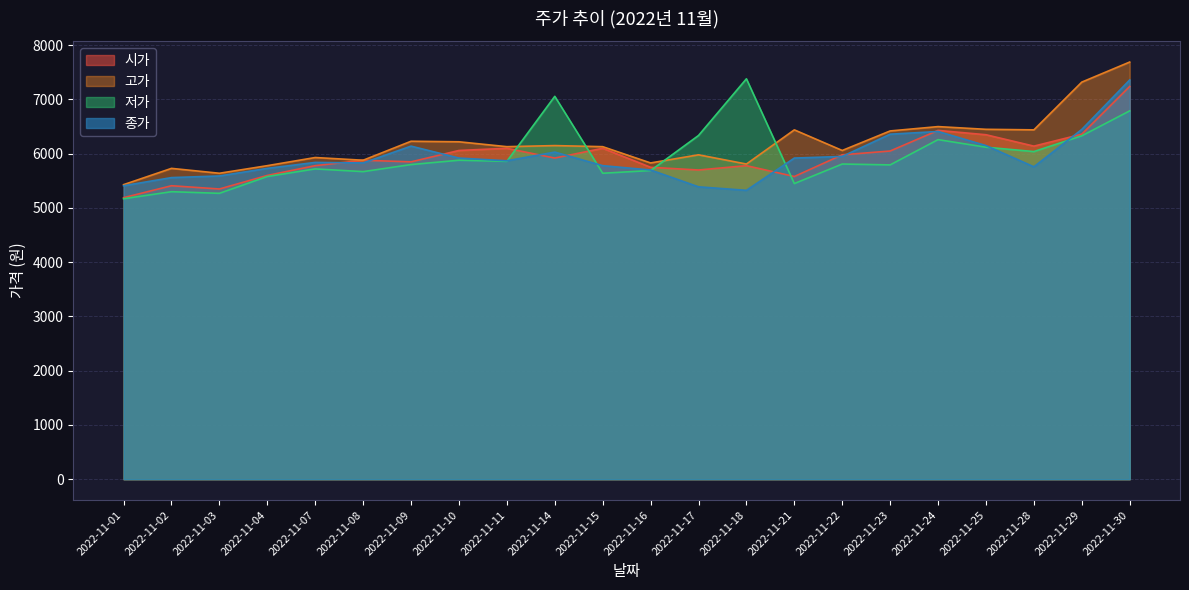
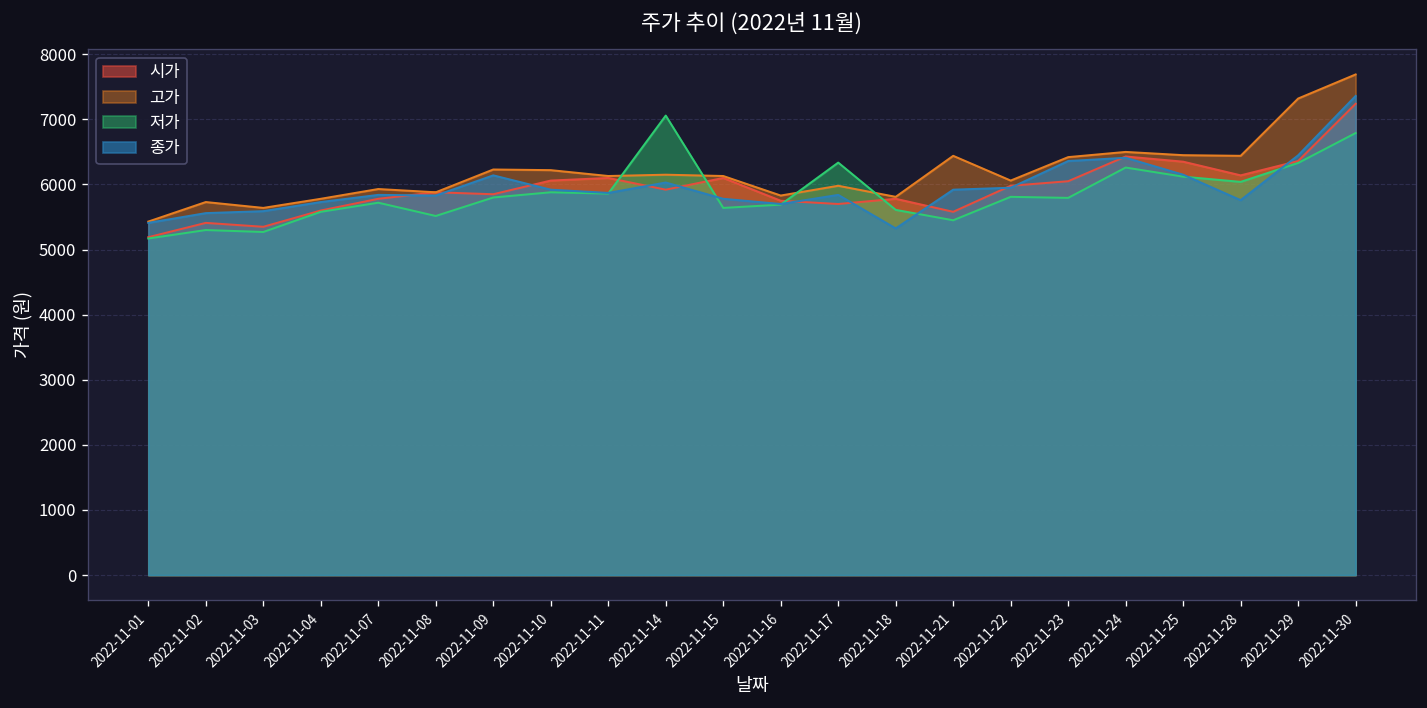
저가, 2022-11-08: 5700 -> 5500
종가, 2022-11-17: 5400 -> 5800
저가, 2022-11-18: 7400 -> 5600
